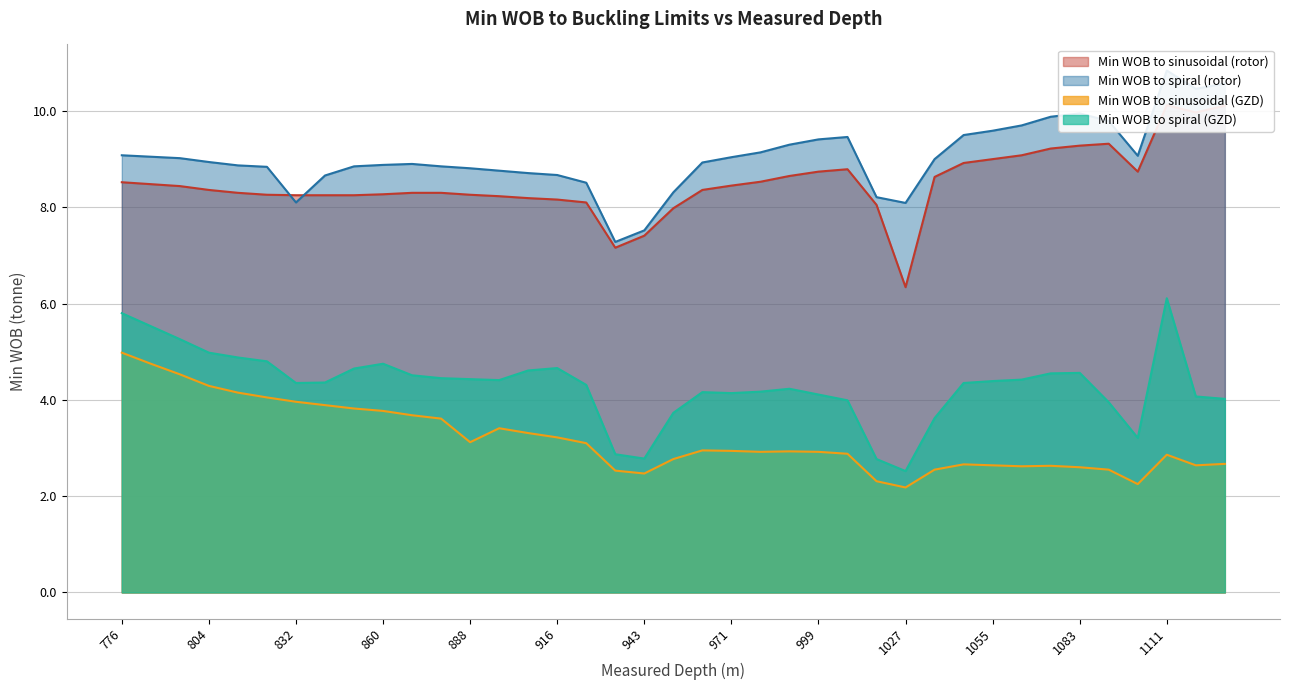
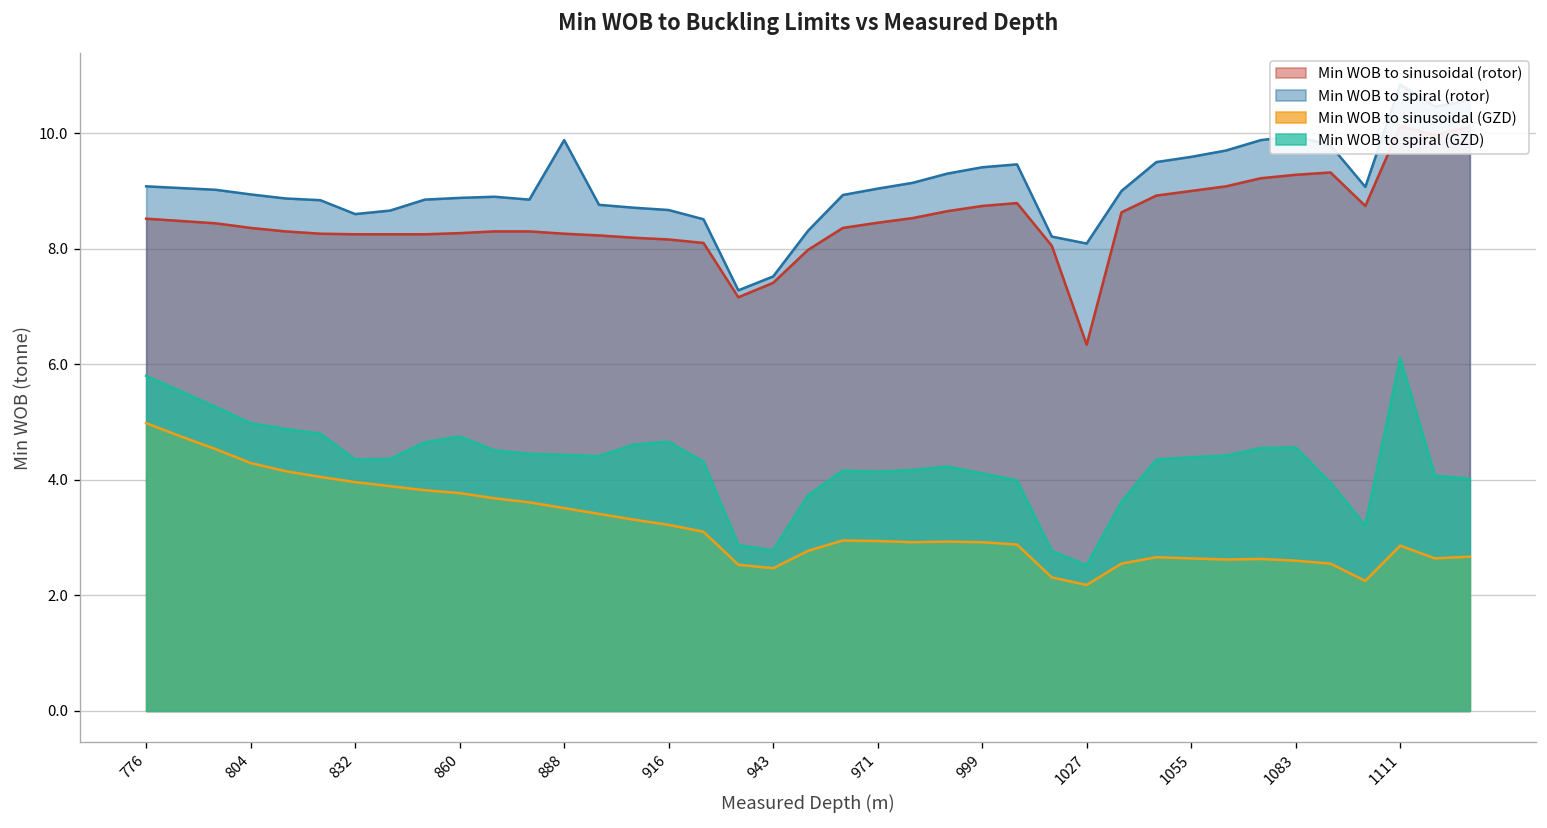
Min WOB to spiral (rotor), 832: 8.1 -> 8.6
Min WOB to spiral (rotor), 888: 8.8 -> 9.9
Min WOB to sinusoidal (GZD), 888: 3.1 -> 3.5
